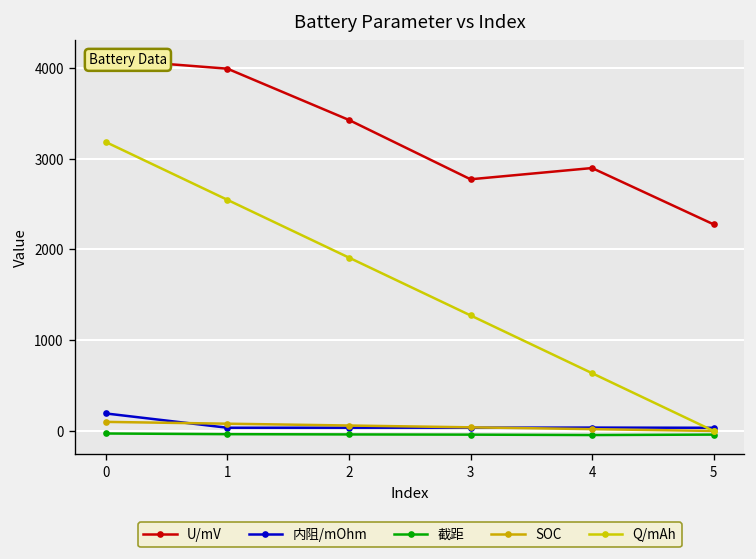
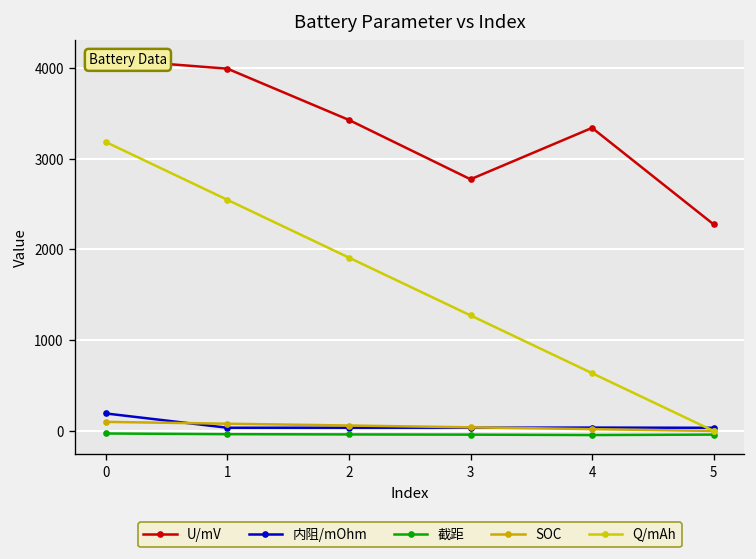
U/mV, 4: 2900 -> 3300
